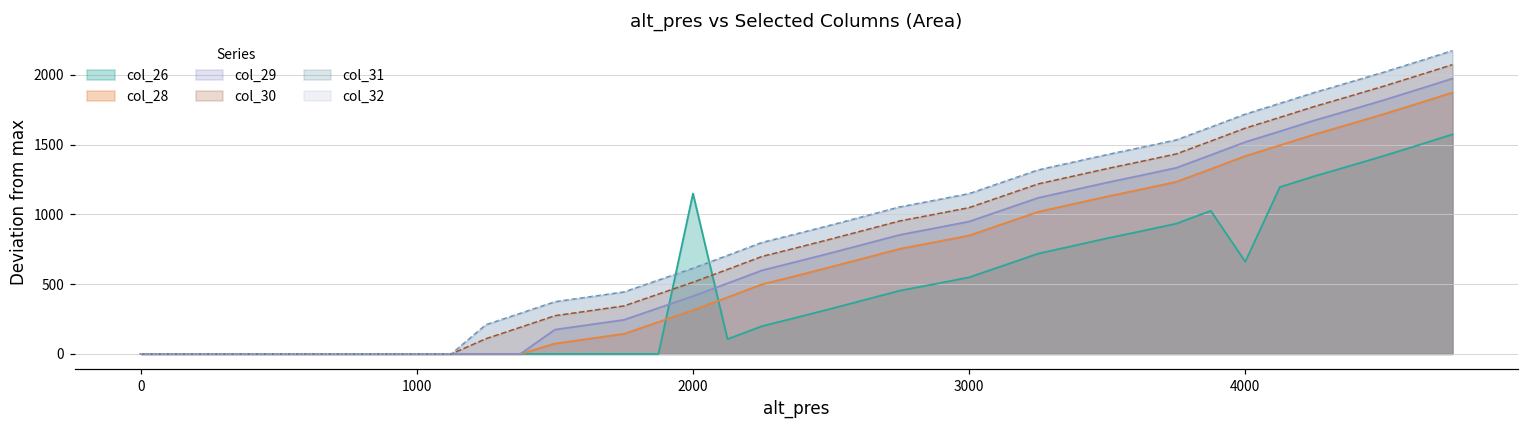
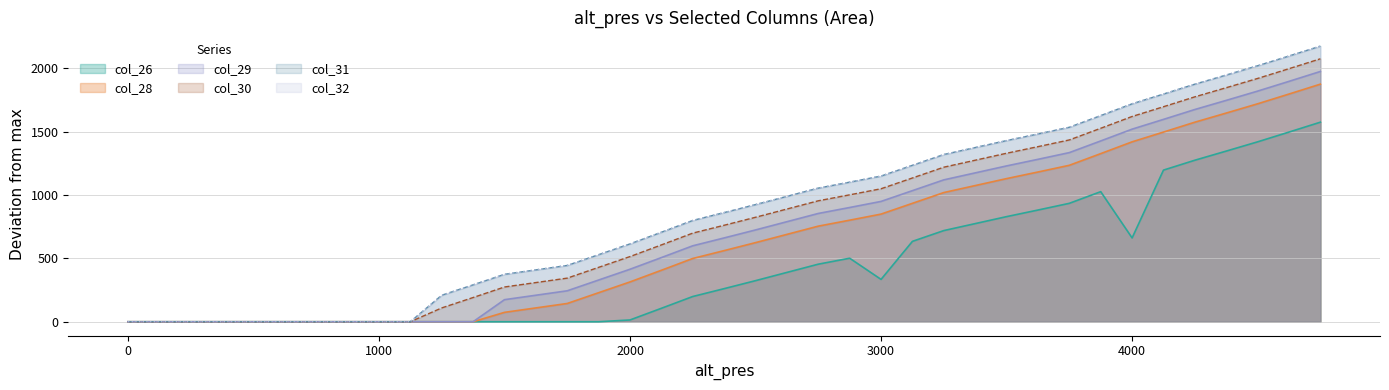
col_26, 2000: 1150 -> 10
col_26, 3000: 550 -> 330
